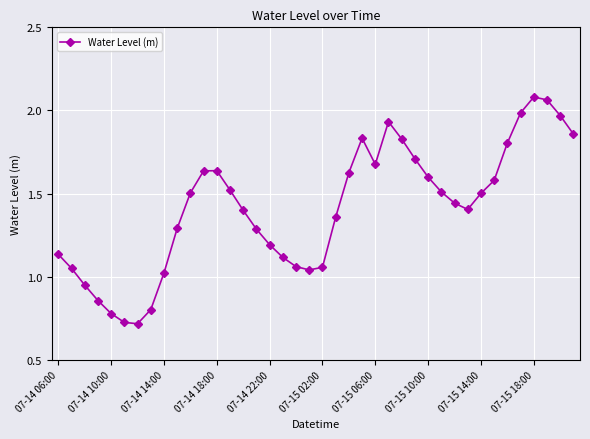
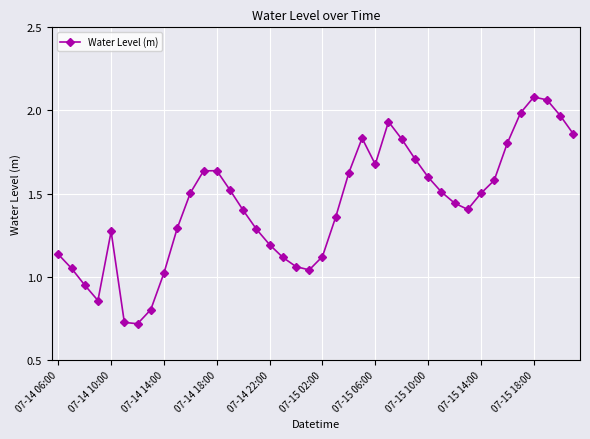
07-14 10:00: 0.78 -> 1.27
07-15 02:00: 1.06 -> 1.12
